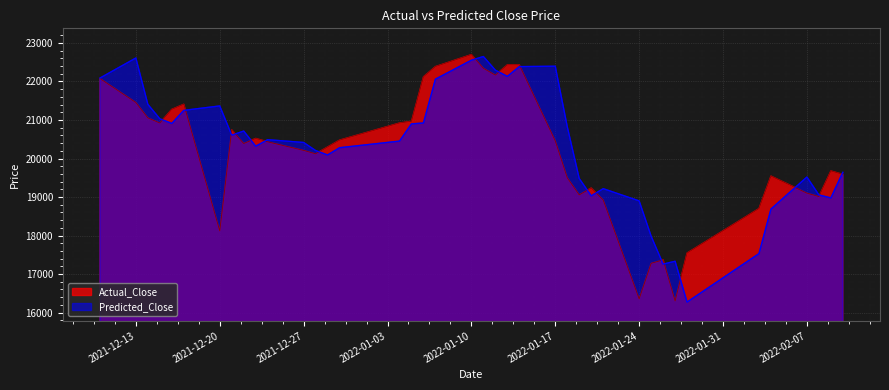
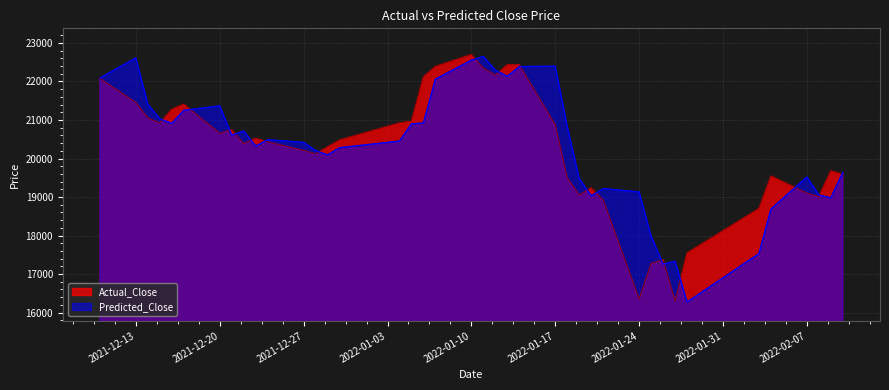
Actual_Close, 2021-12-20: 18100 -> 20700
Actual_Close, 2022-01-17: 20500 -> 20900
Predicted_Close, 2022-01-24: 18900 -> 19100
